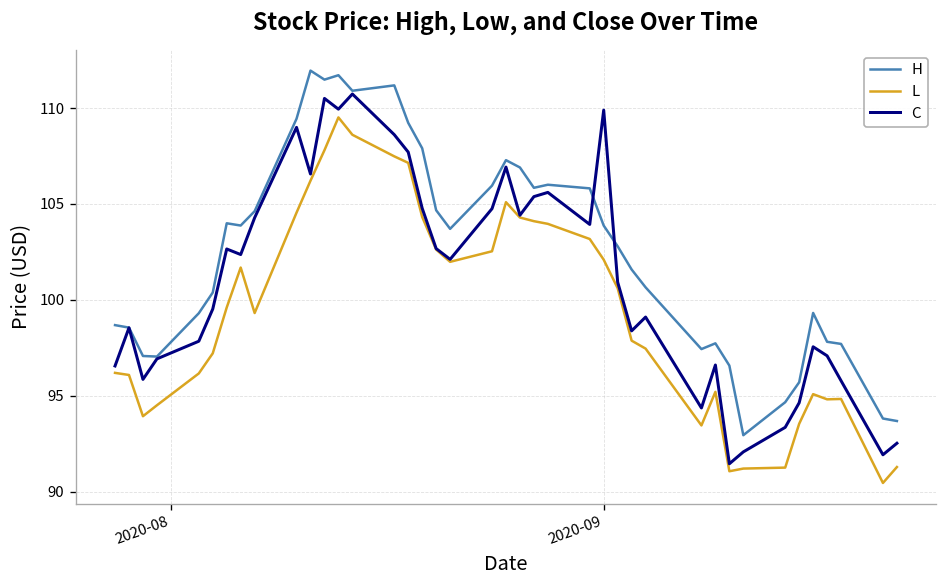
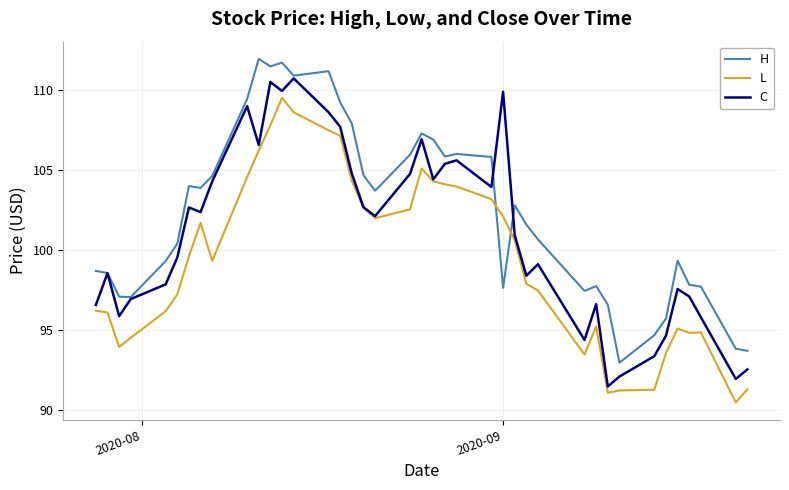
H, 2020-09: 103.9 -> 97.6
